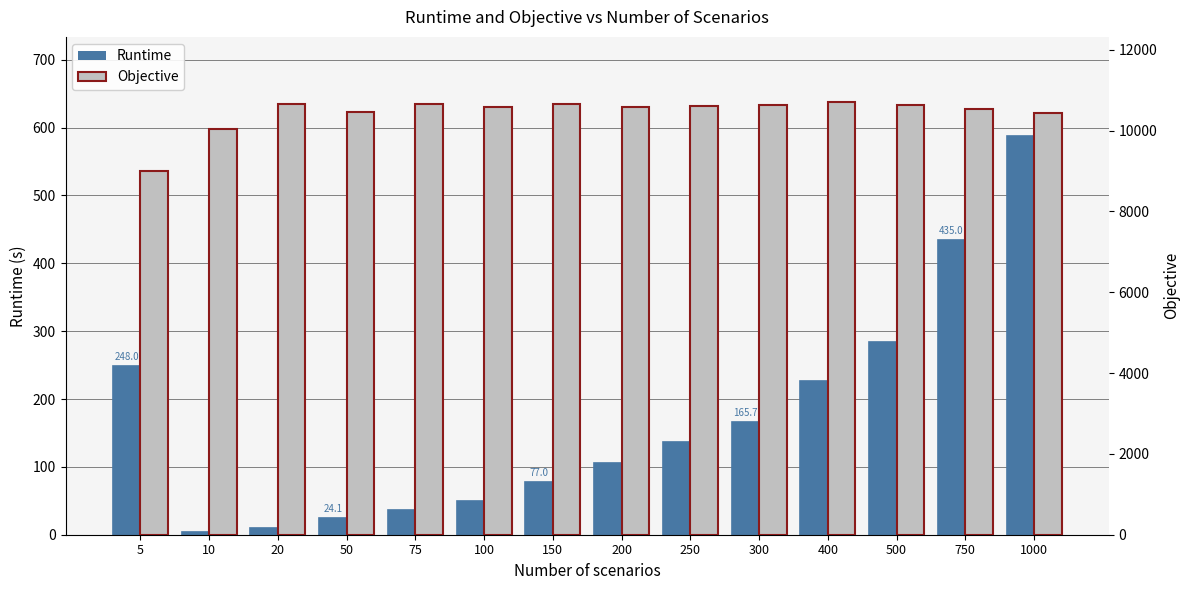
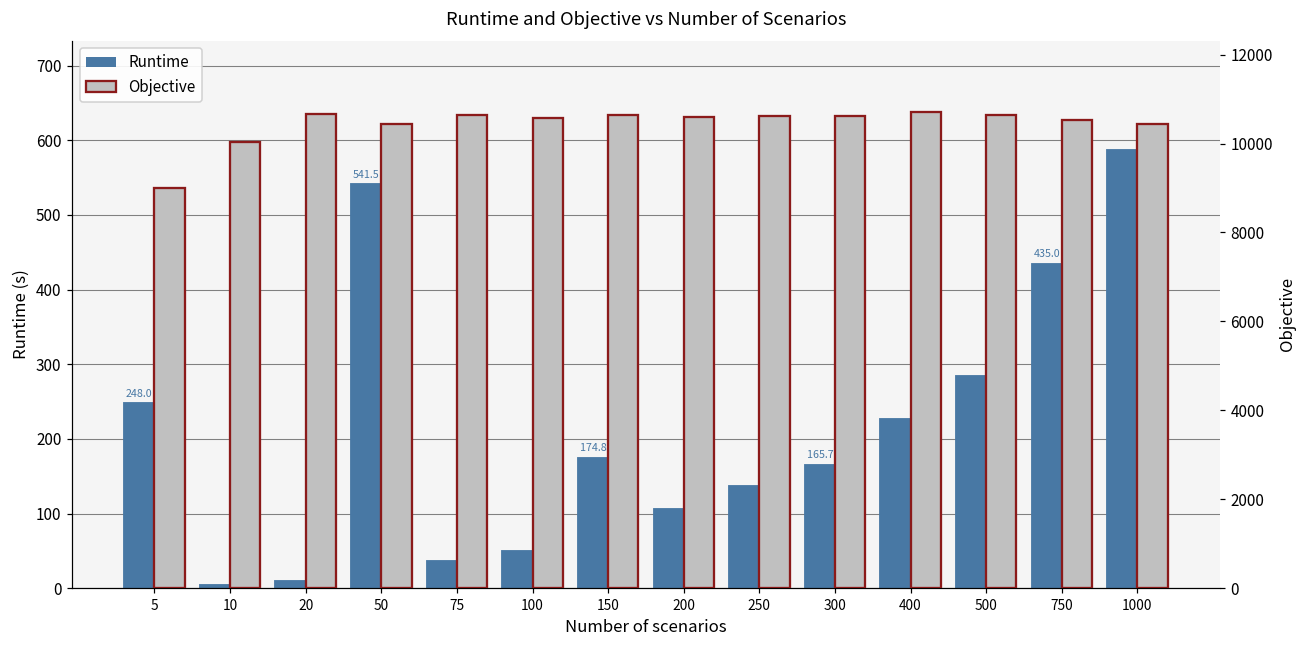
Runtime, 50: 24.1 -> 541.5
Runtime, 150: 77.0 -> 174.8
